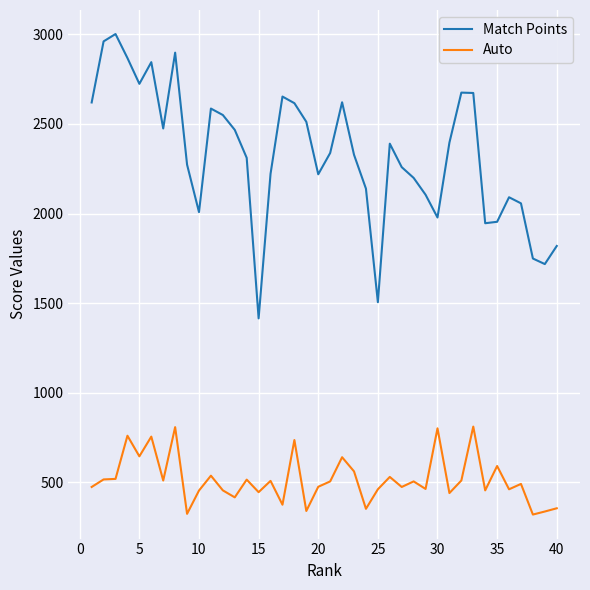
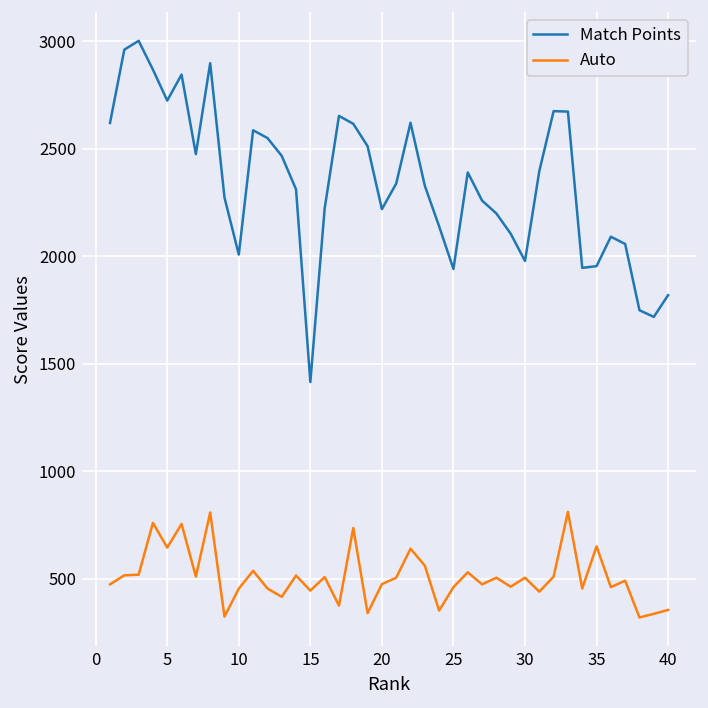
Match Points, 25: 1510 -> 1940
Auto, 30: 800 -> 510
Auto, 35: 590 -> 650
